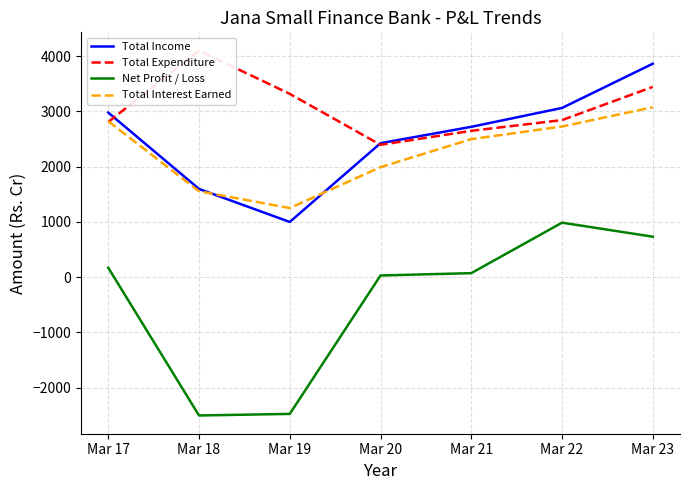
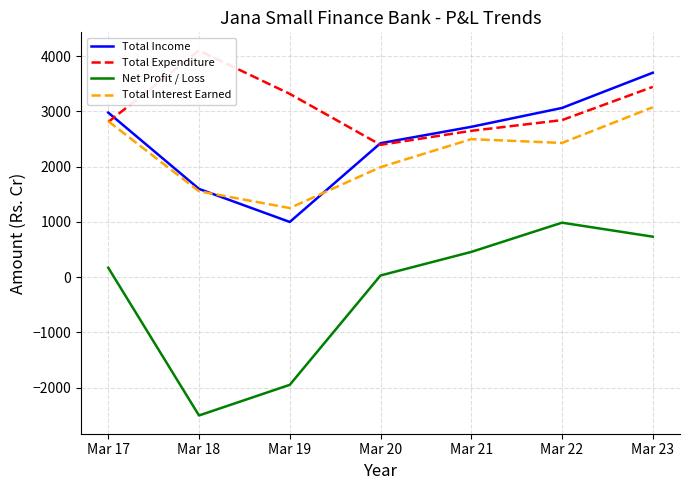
Net Profit / Loss, Mar 19: -2500 -> -1900
Net Profit / Loss, Mar 21: 100 -> 500
Total Interest Earned, Mar 22: 2700 -> 2400
Total Income, Mar 23: 3900 -> 3700
